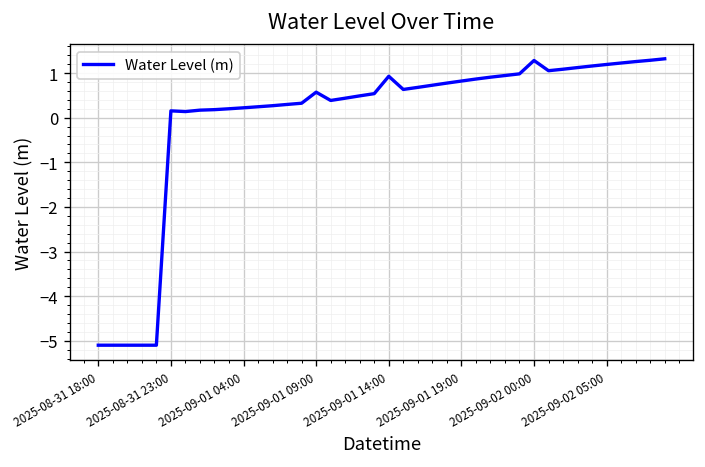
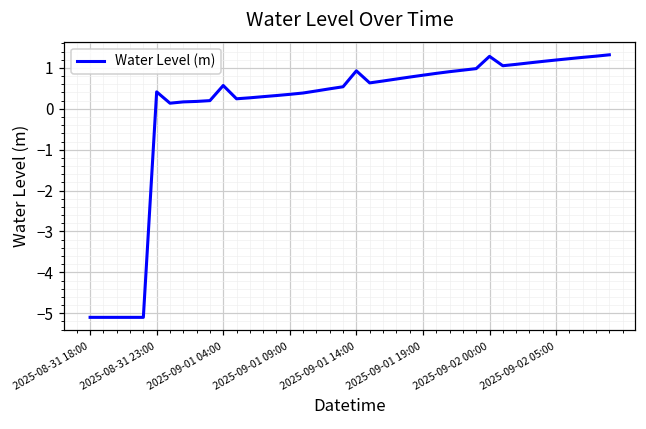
2025-08-31 23:00: 0.2 -> 0.4
2025-09-01 04:00: 0.2 -> 0.6
2025-09-01 09:00: 0.6 -> 0.4
